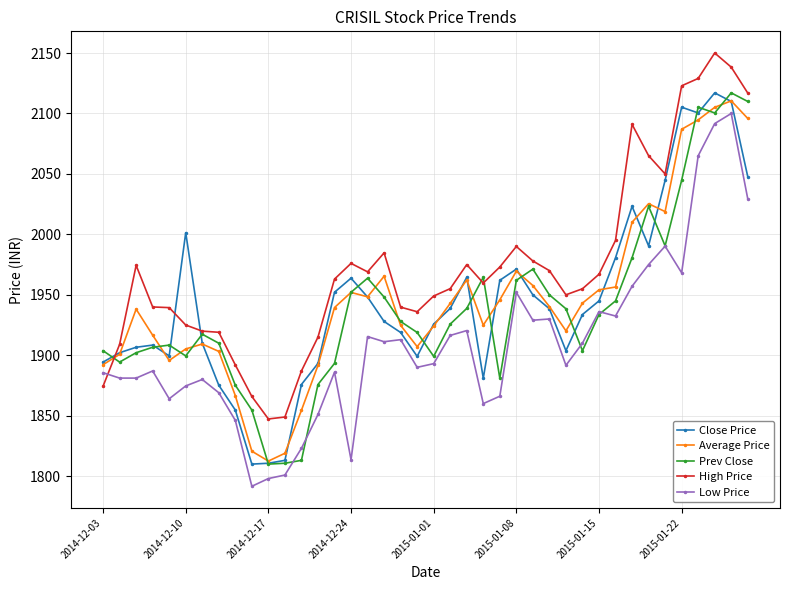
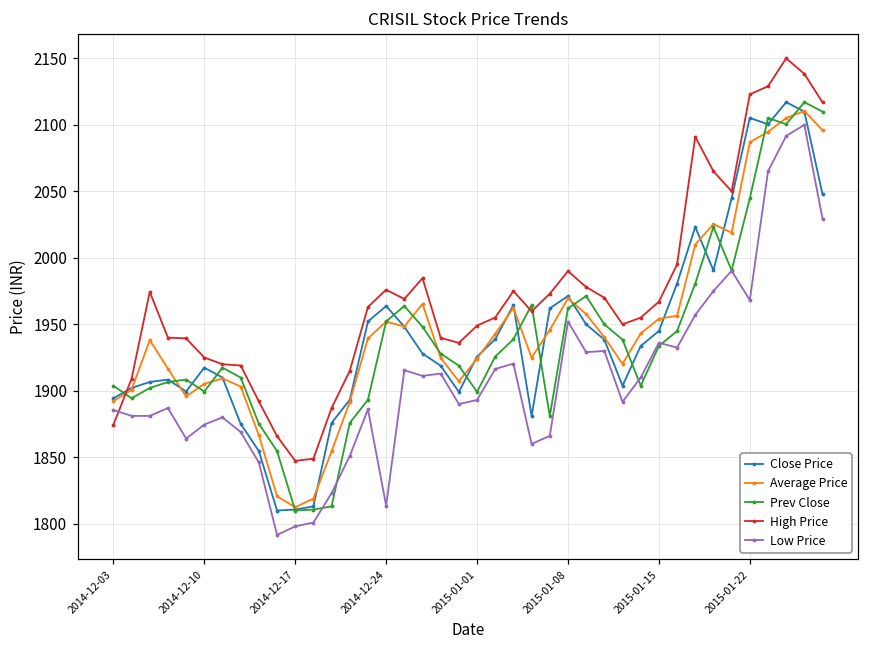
Close Price, 2014-12-10: 2001 -> 1917
